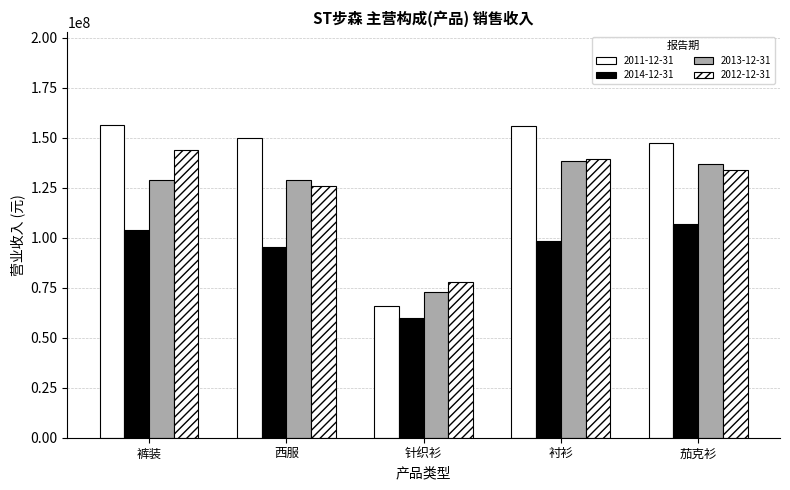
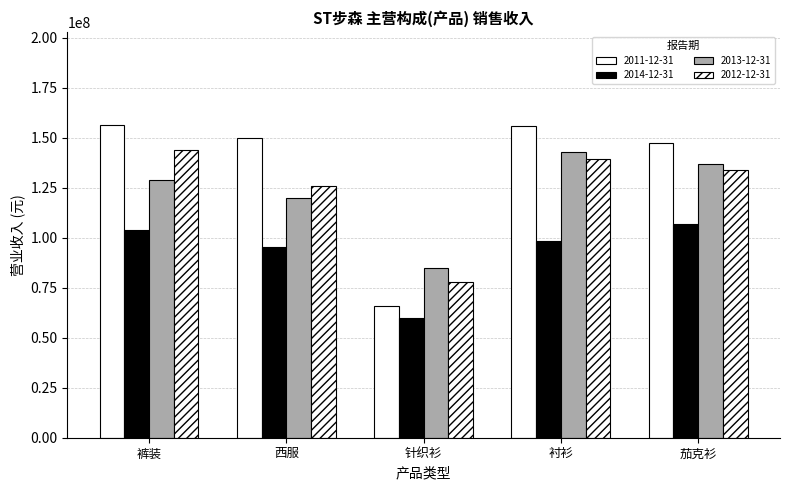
2013-12-31, 西服: 129000000 -> 120000000
2013-12-31, 针织衫: 73000000 -> 85000000
2013-12-31, 衬衫: 138000000 -> 143000000
